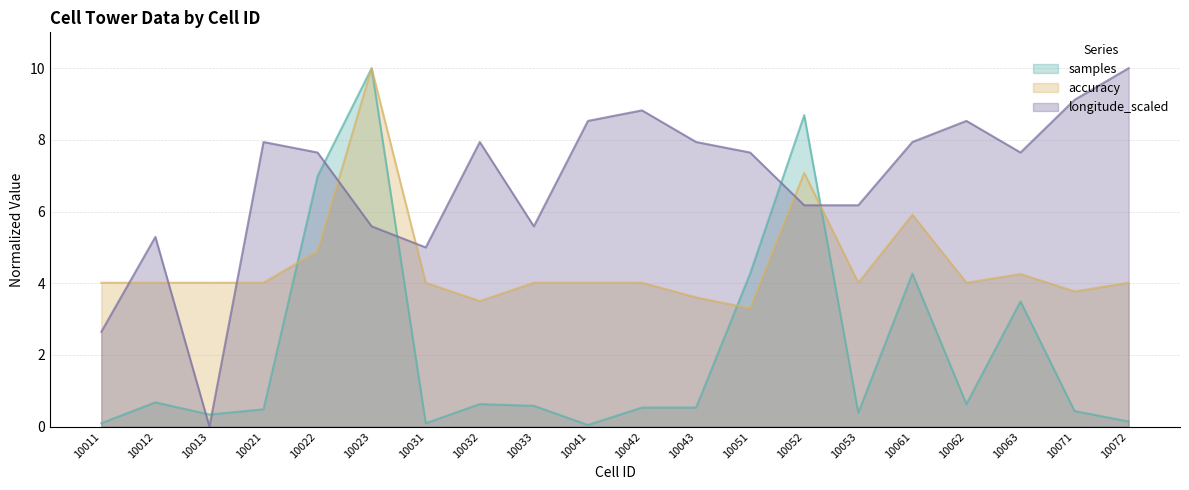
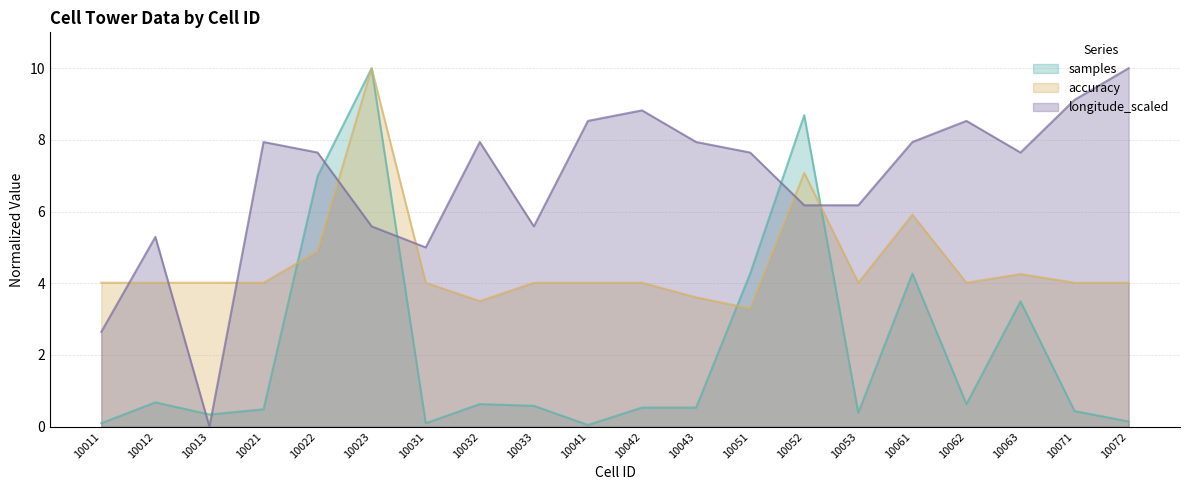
accuracy, 10071: 3.8 -> 4.0
